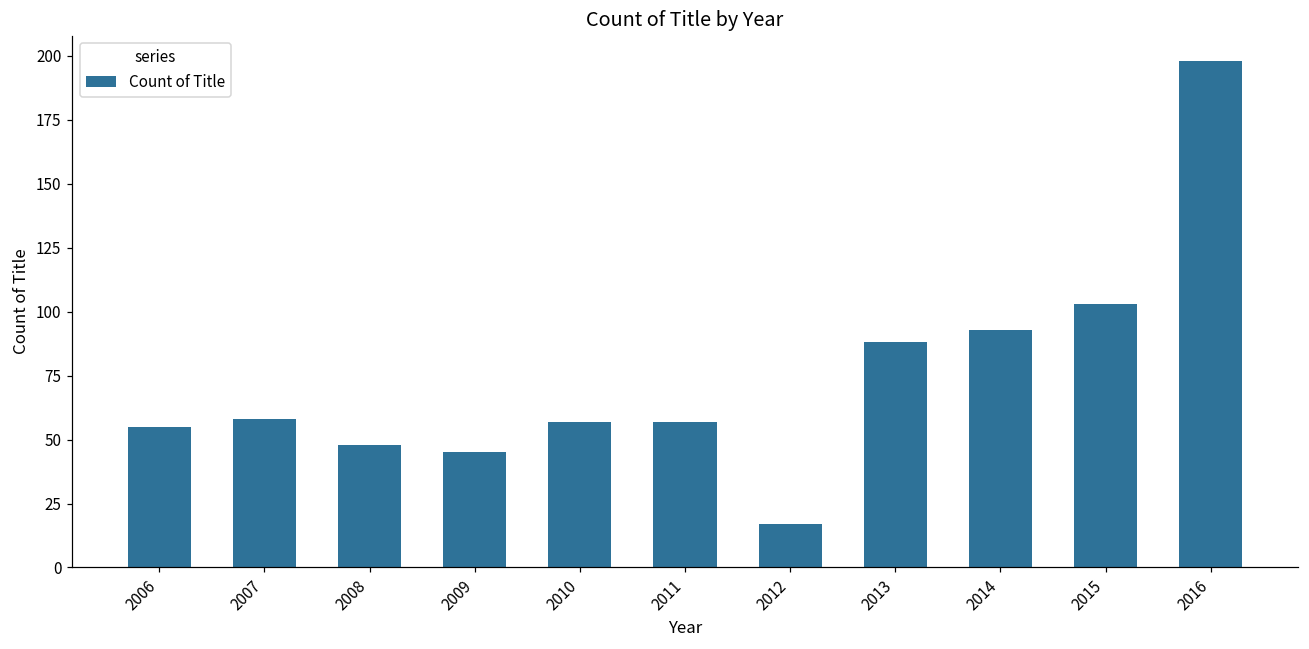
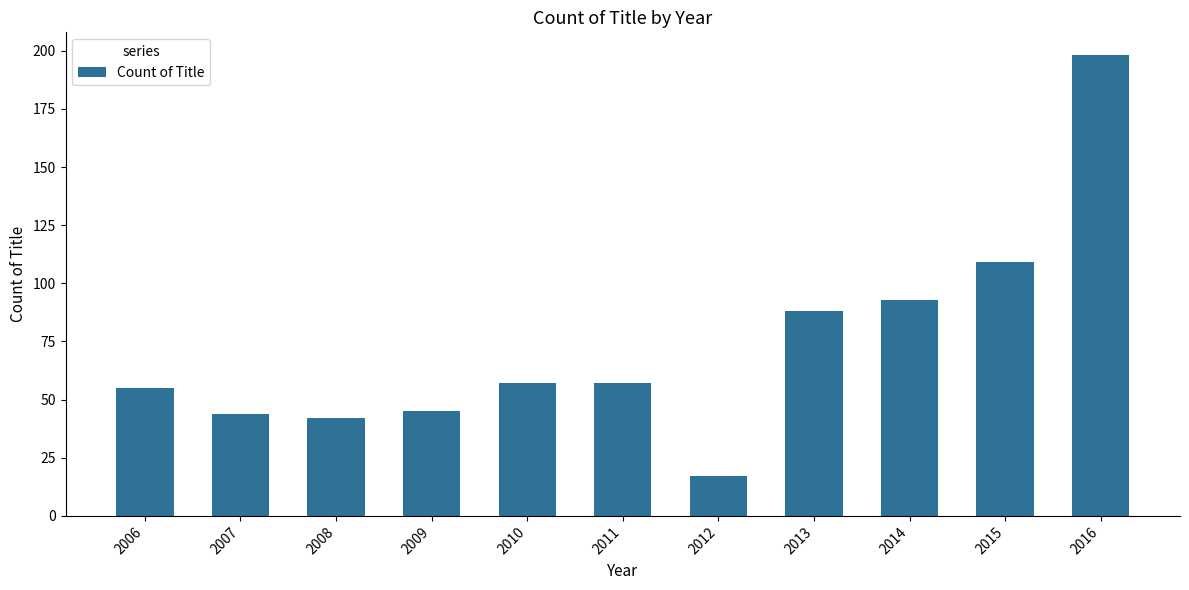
2007: 58 -> 44
2008: 48 -> 42
2015: 103 -> 109
